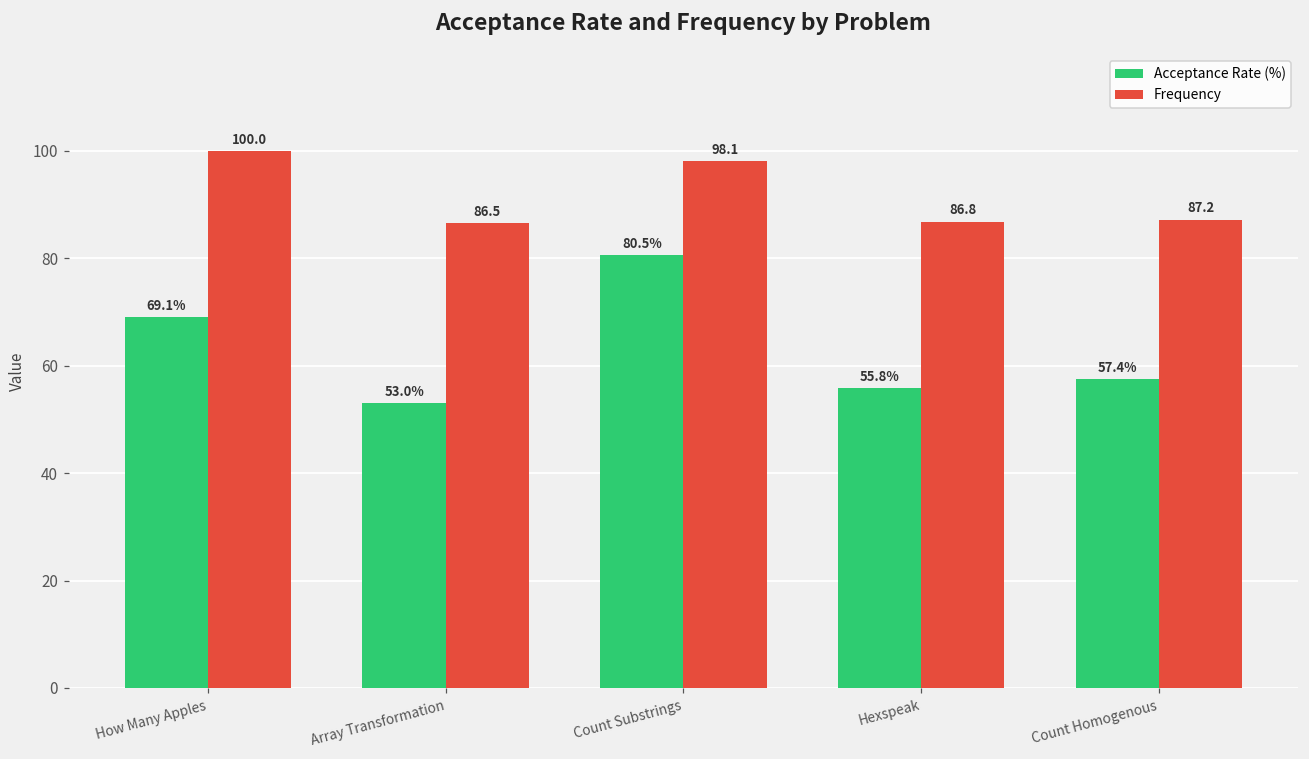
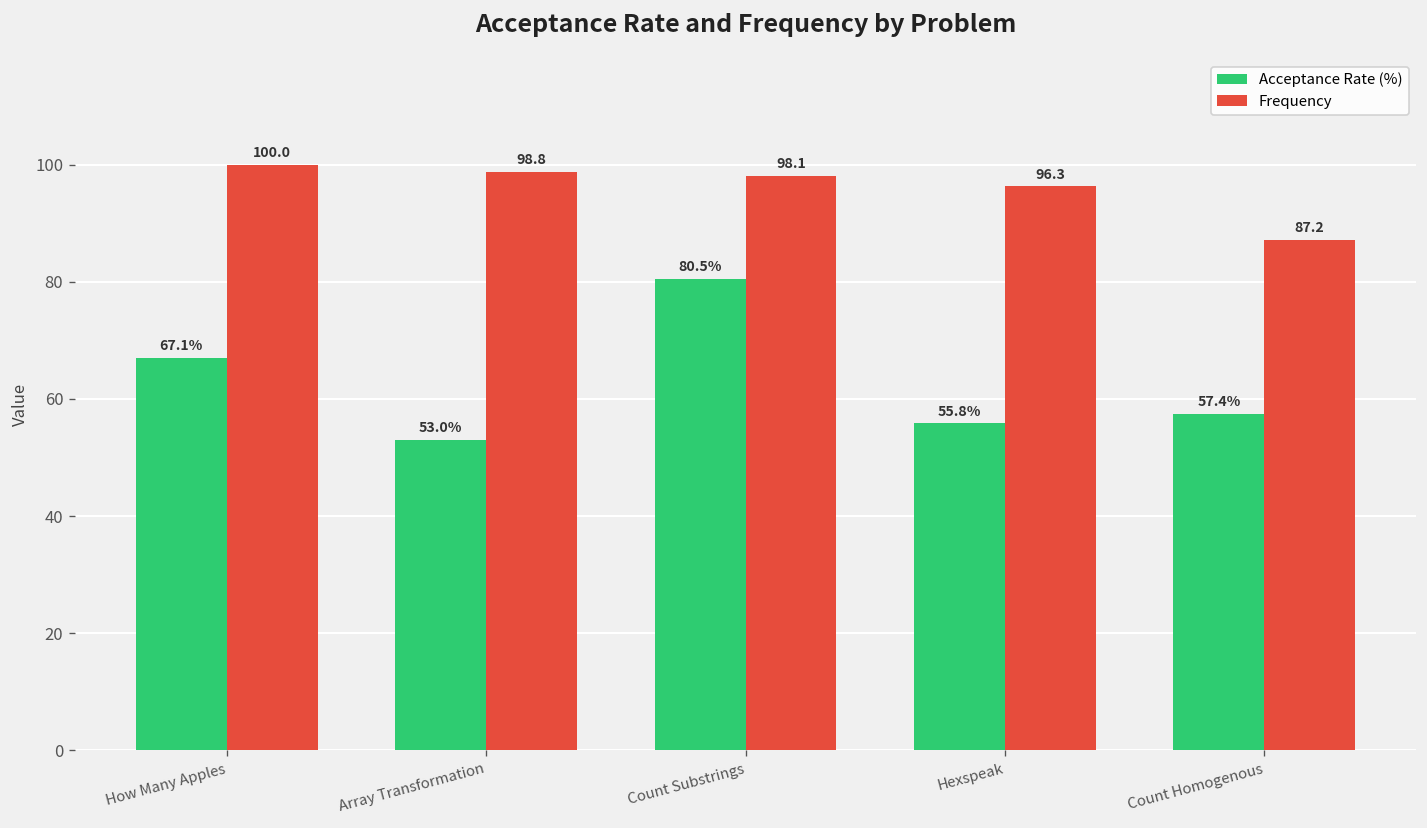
Acceptance Rate (%), How Many Apples: 69.1% -> 67.1%
Frequency, Array Transformation: 86.5 -> 98.8
Frequency, Hexspeak: 86.8 -> 96.3
